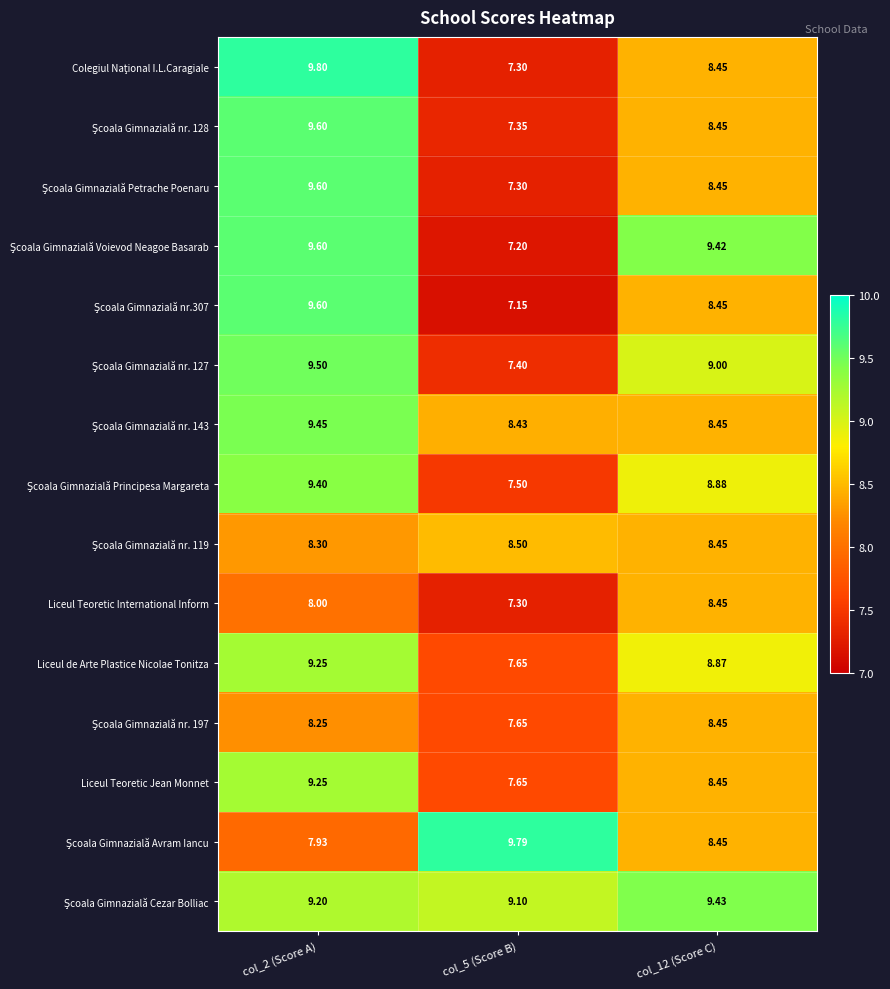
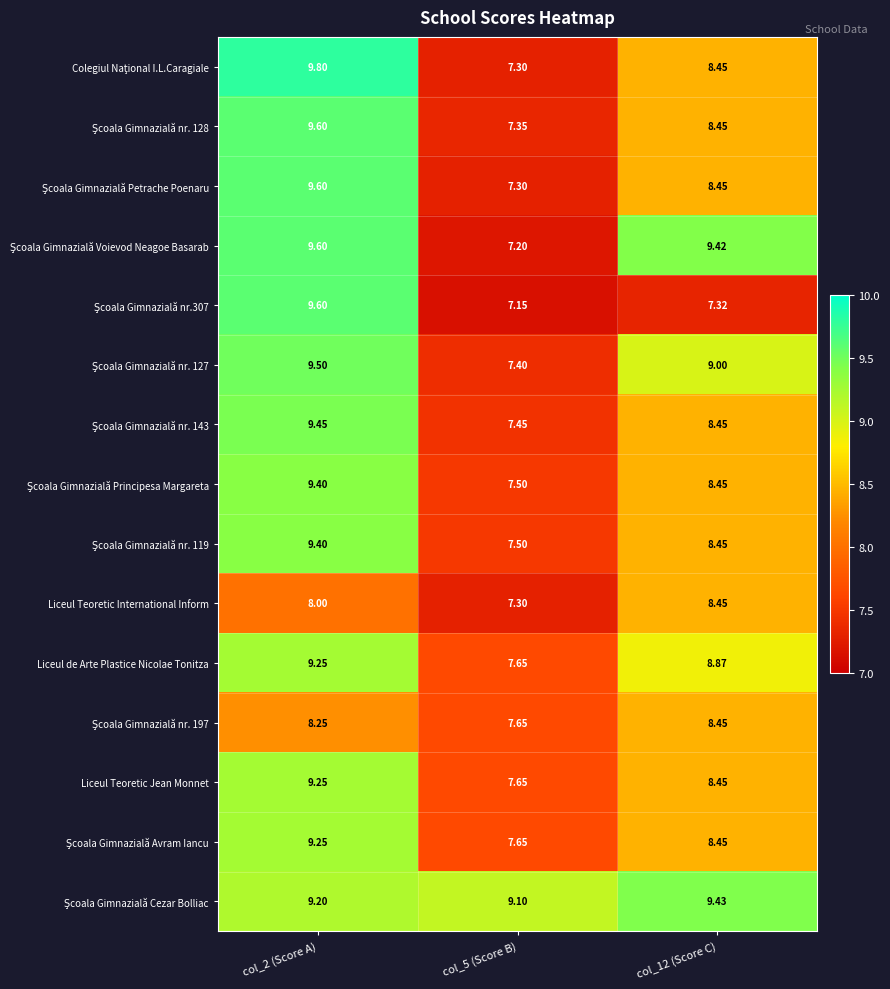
Şcoala Gimnazială nr.307, col_12 (Score C): 8.45 -> 7.32
Şcoala Gimnazială nr. 143, col_5 (Score B): 8.43 -> 7.45
Şcoala Gimnazială Principesa Margareta, col_12 (Score C): 8.88 -> 8.45
Şcoala Gimnazială nr. 119, col_2 (Score A): 8.30 -> 9.40
Şcoala Gimnazială nr. 119, col_5 (Score B): 8.50 -> 7.50
Şcoala Gimnazială Avram Iancu, col_2 (Score A): 7.93 -> 9.25
Şcoala Gimnazială Avram Iancu, col_5 (Score B): 9.79 -> 7.65
